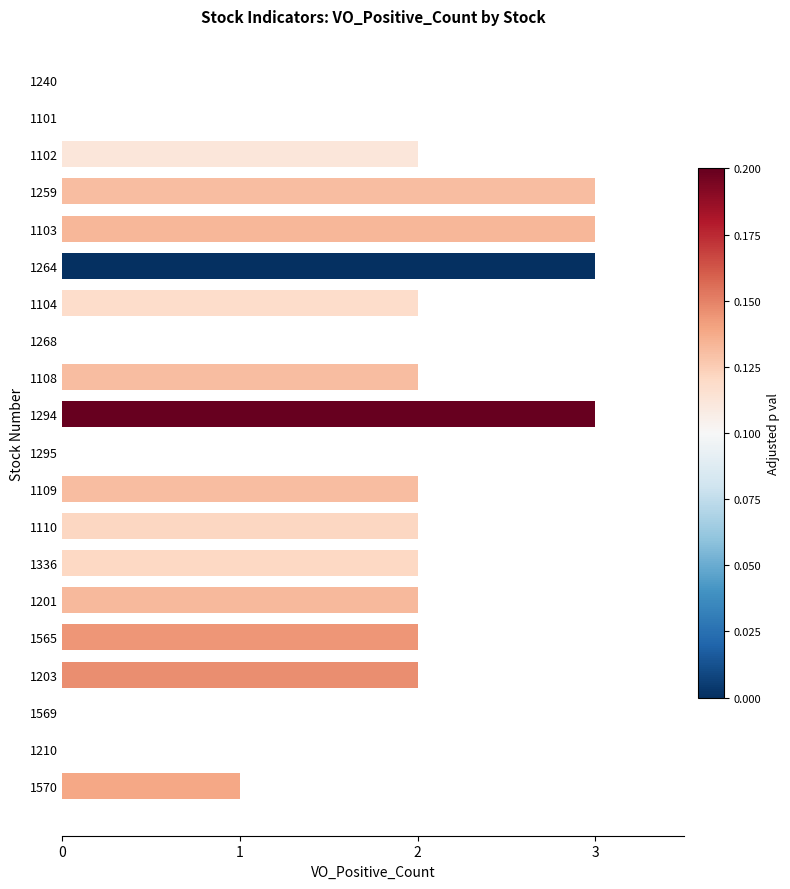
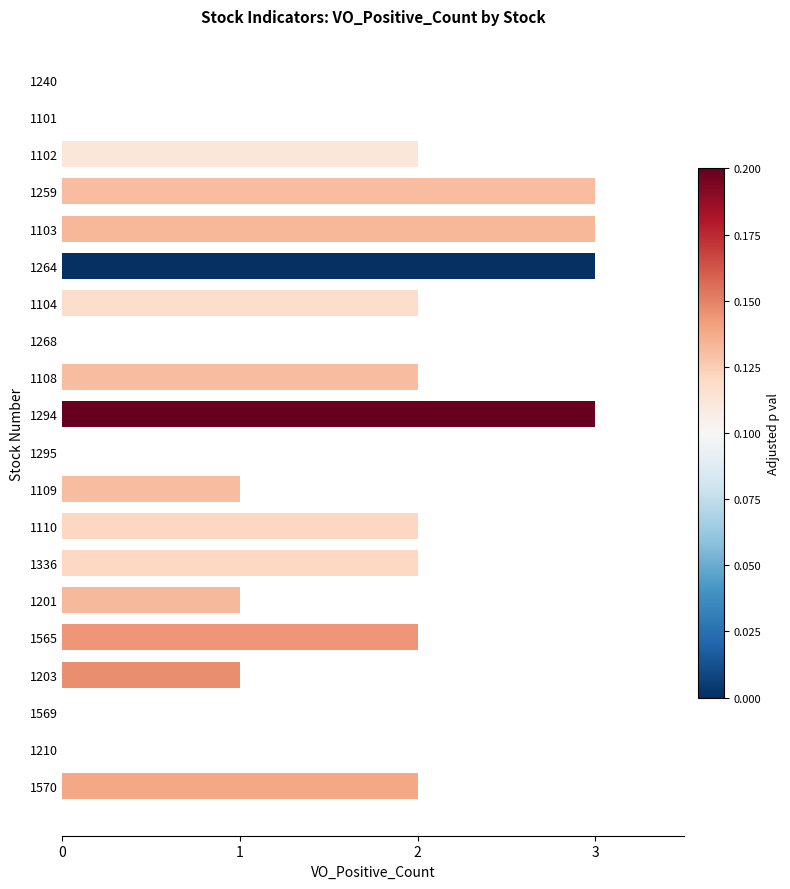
1109: 2 -> 1
1201: 2 -> 1
1203: 2 -> 1
1570: 1 -> 2
